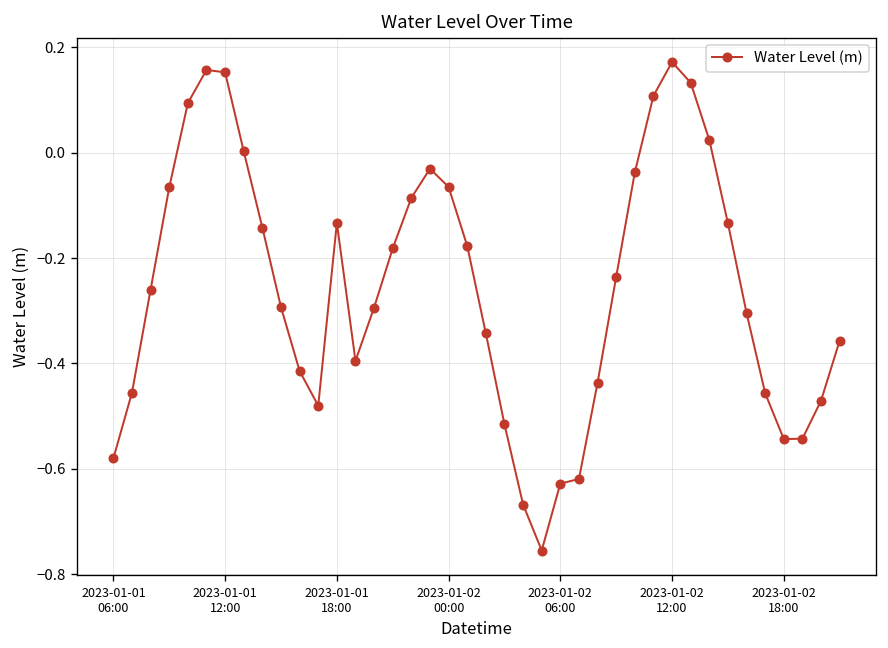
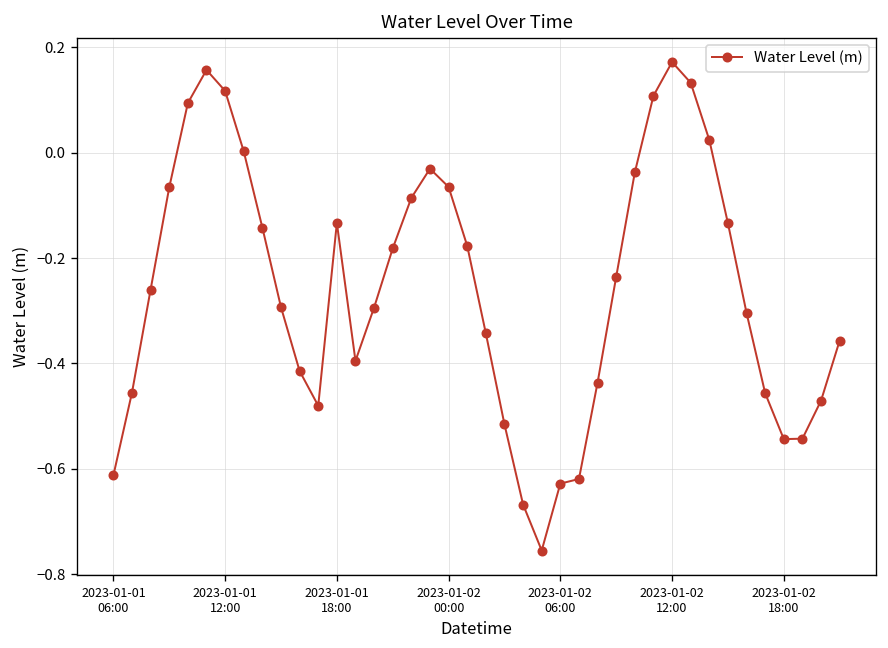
2023-01-01 06:00: -0.58 -> -0.61
2023-01-01 12:00: 0.15 -> 0.12
